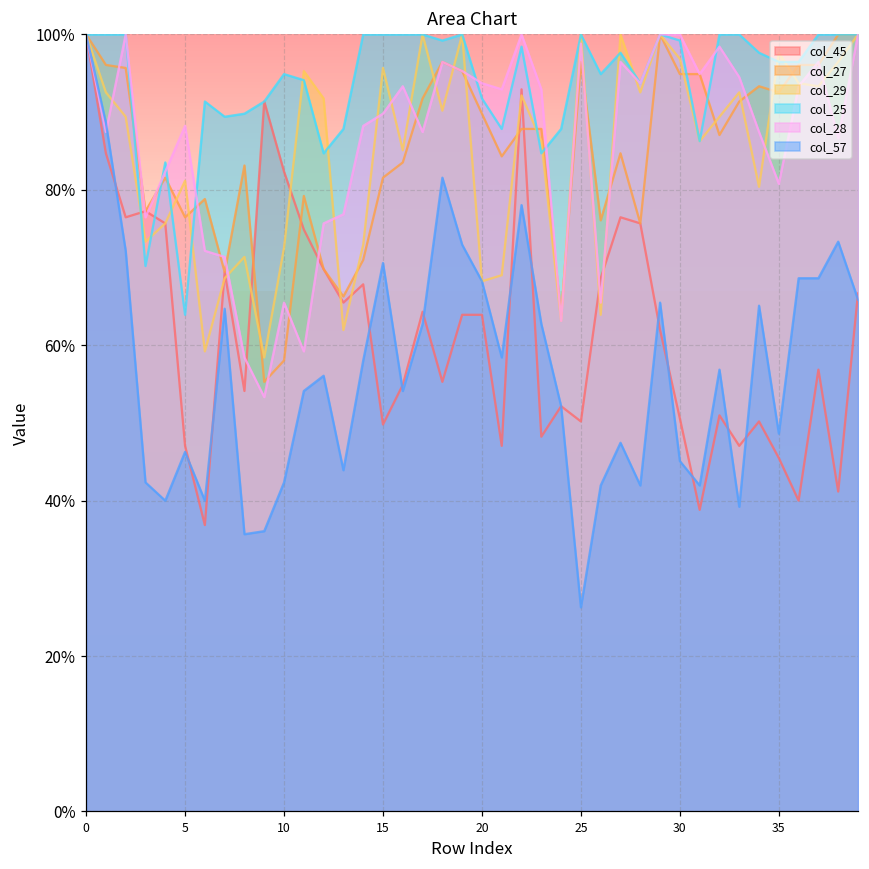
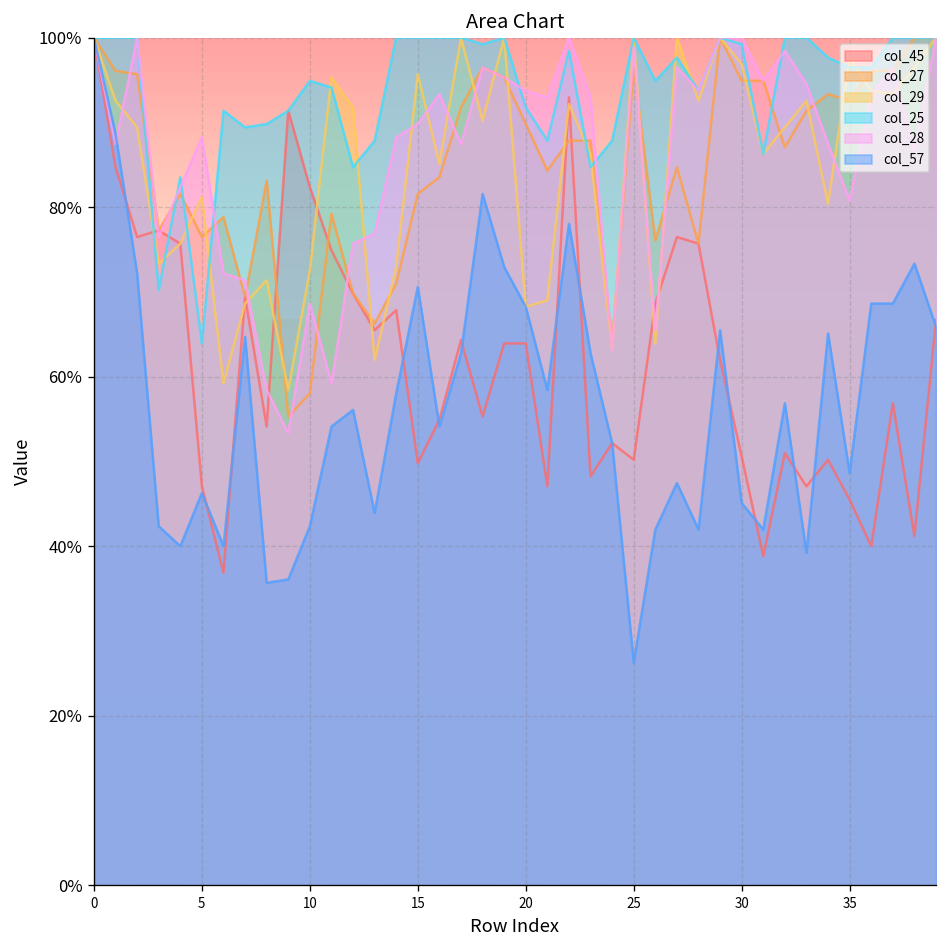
col_28, 10: 65% -> 69%
